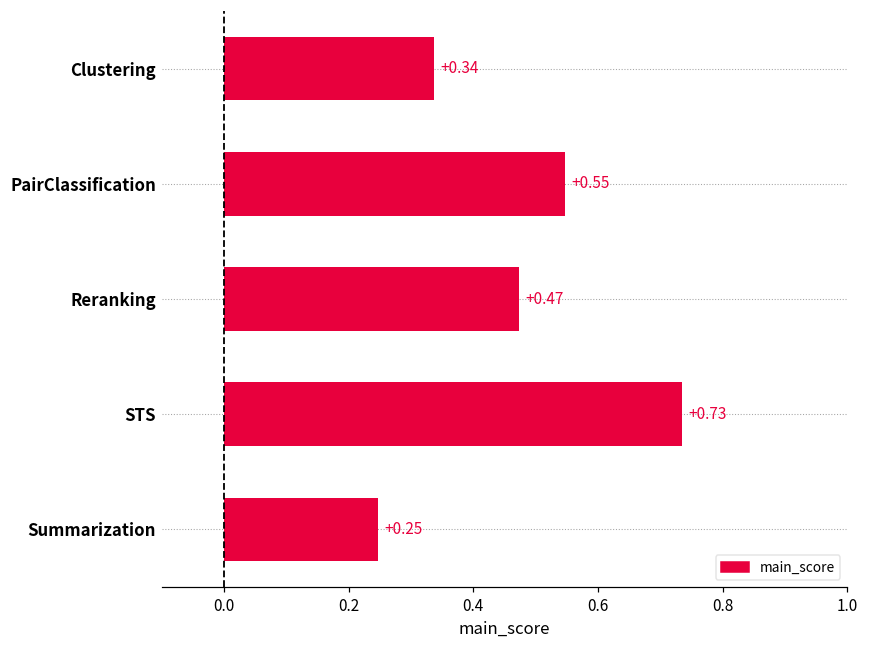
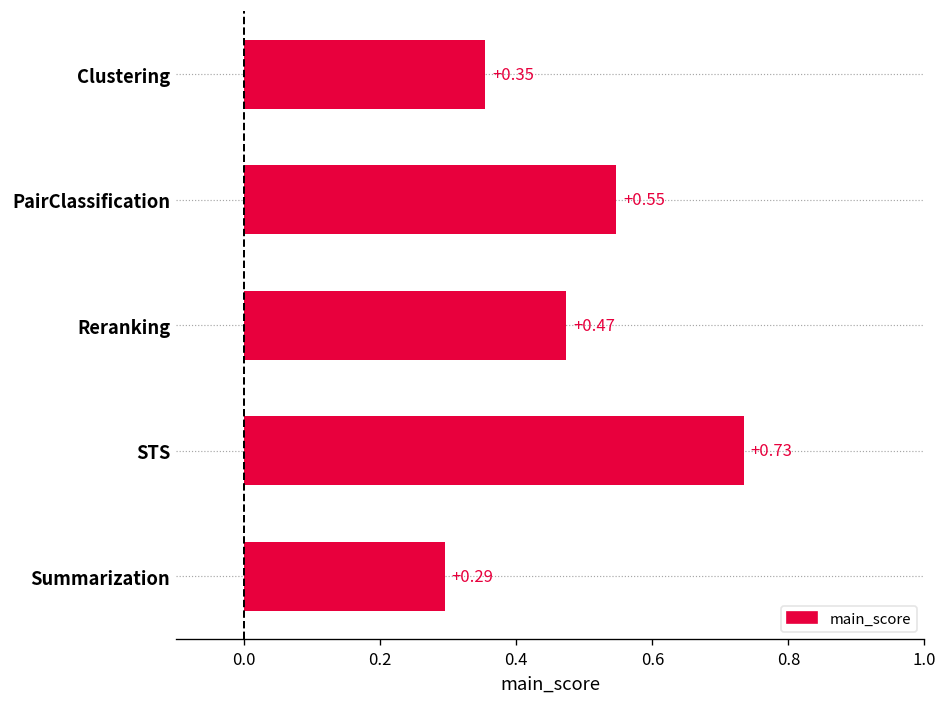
Clustering: +0.34 -> +0.35
Summarization: +0.25 -> +0.29
